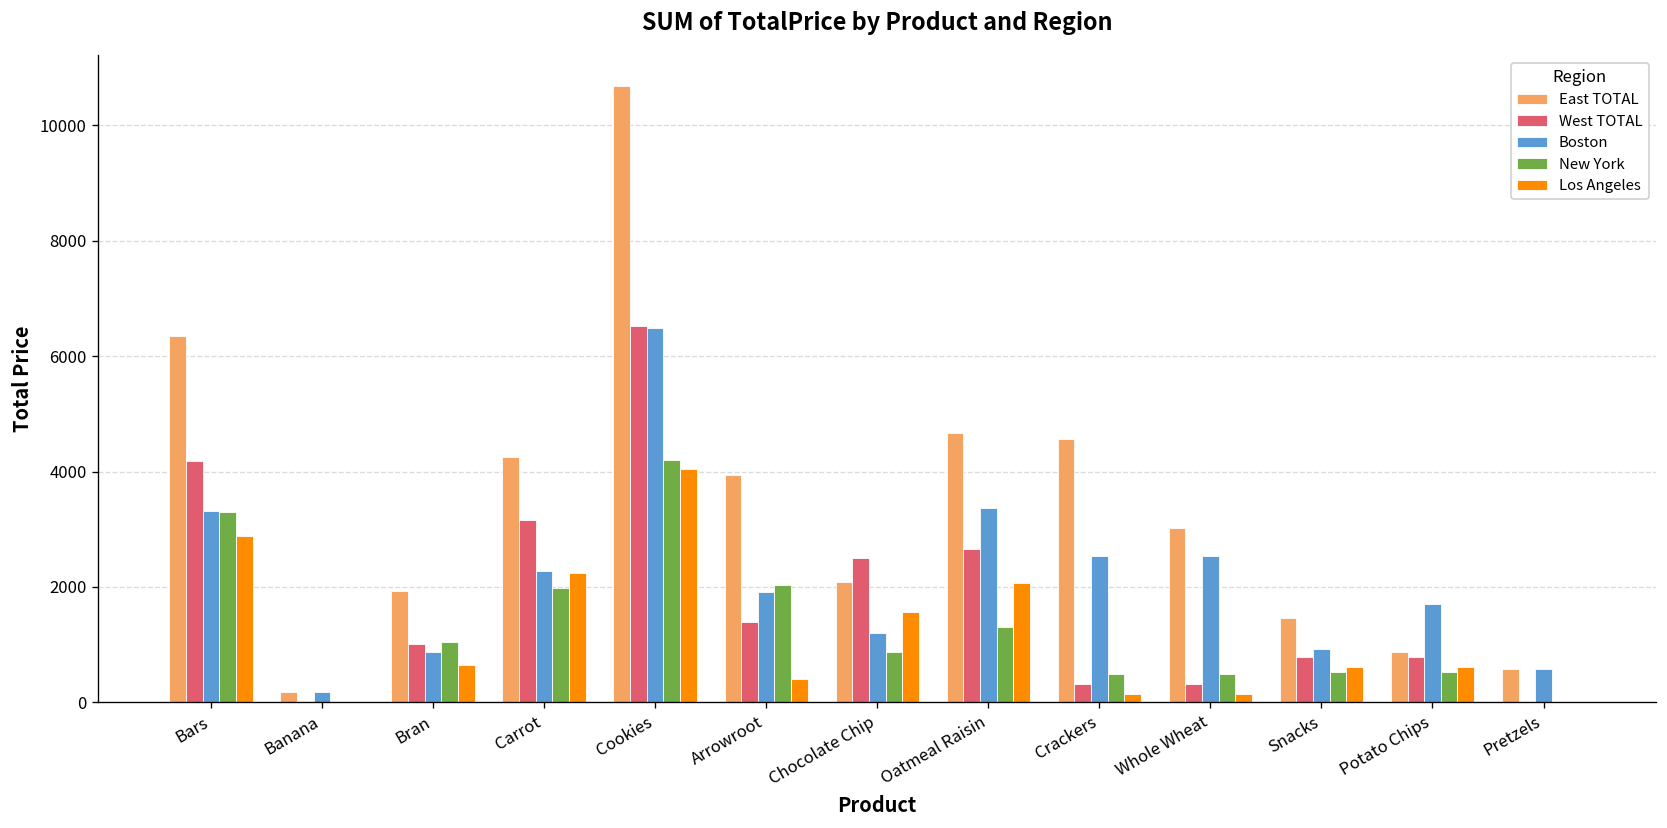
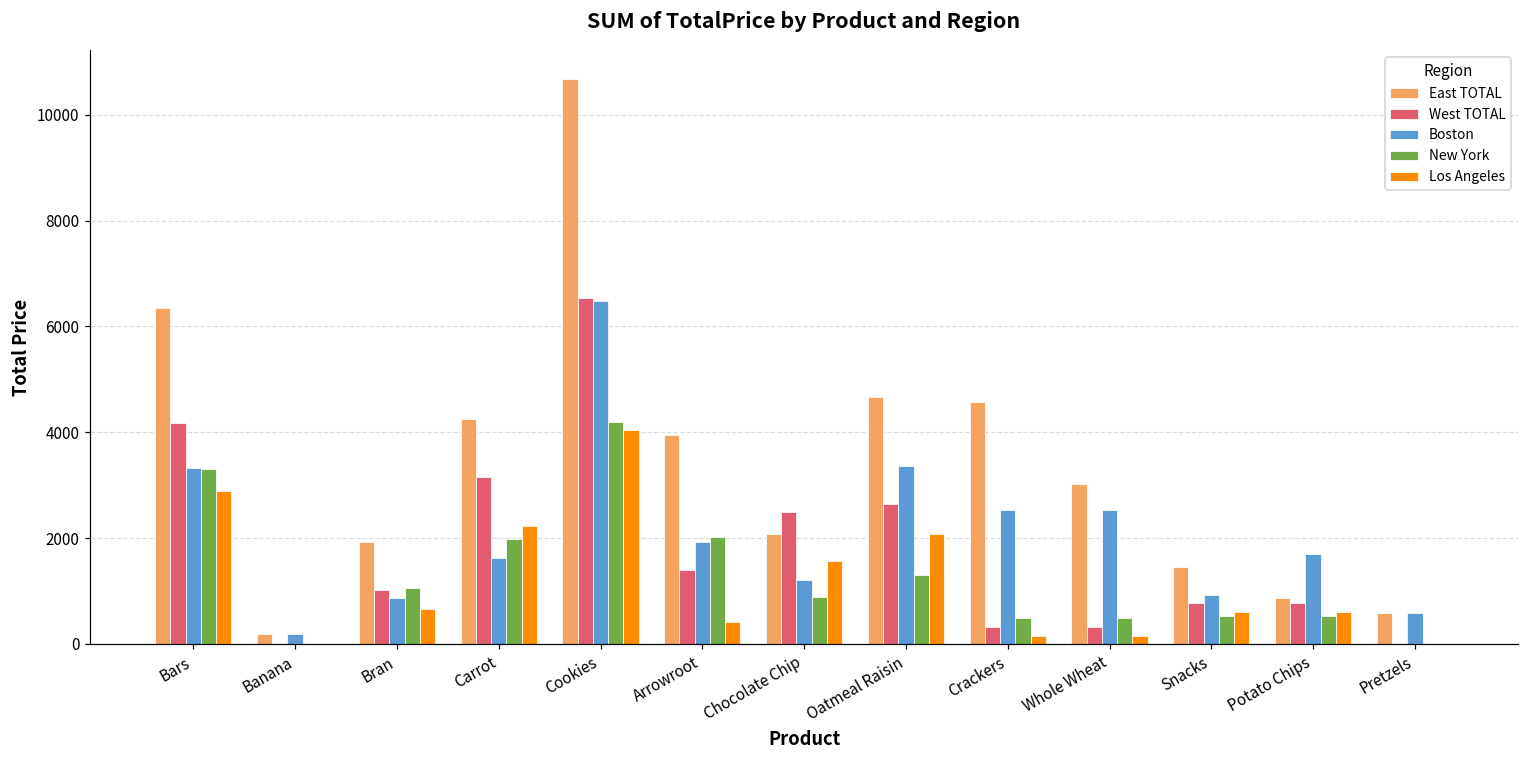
Boston, Carrot: 2300 -> 1600
